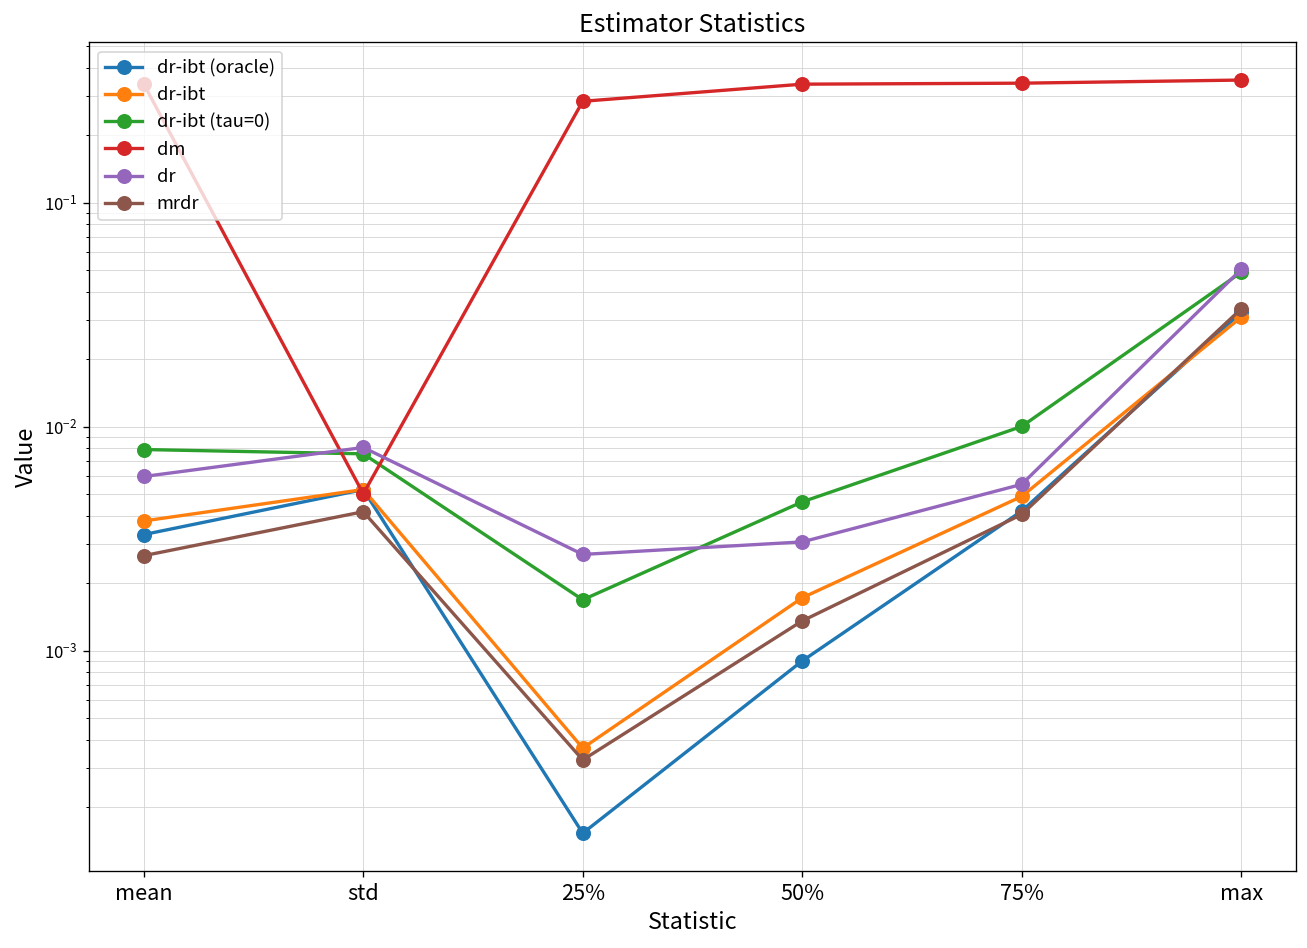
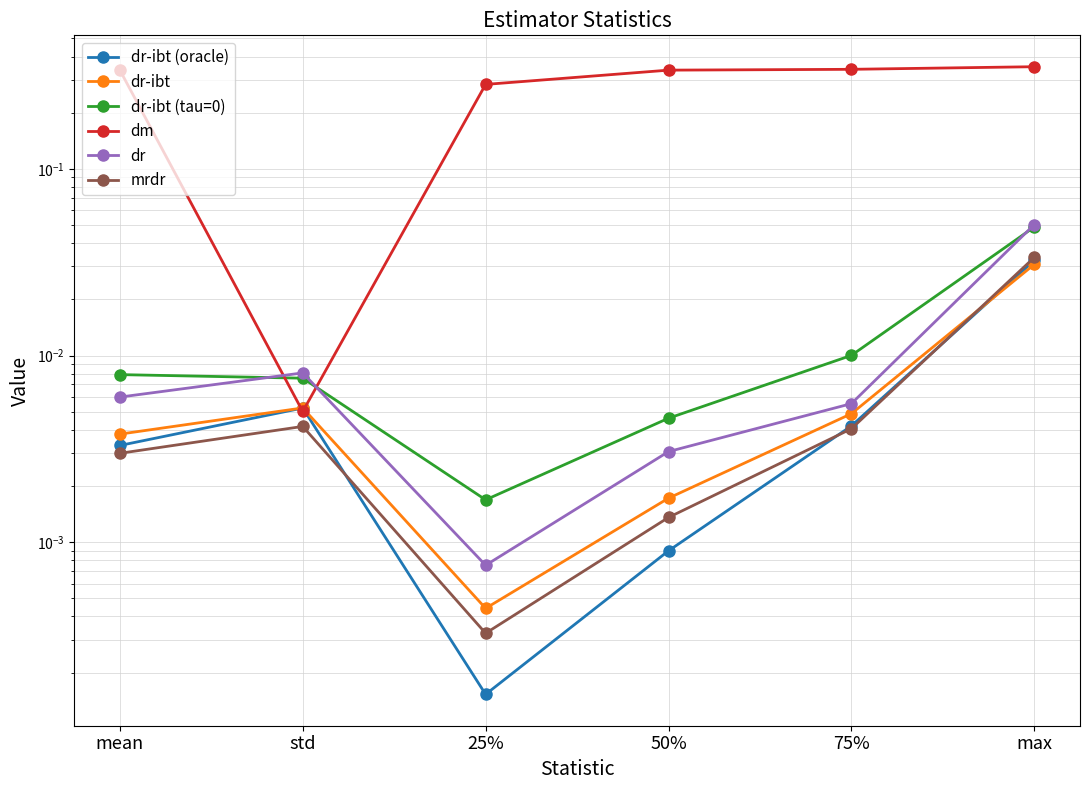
mrdr, mean: 0.0027 -> 0.0030
dr-ibt, 25%: 0.00037 -> 0.00044
dr, 25%: 0.0027 -> 0.00075
